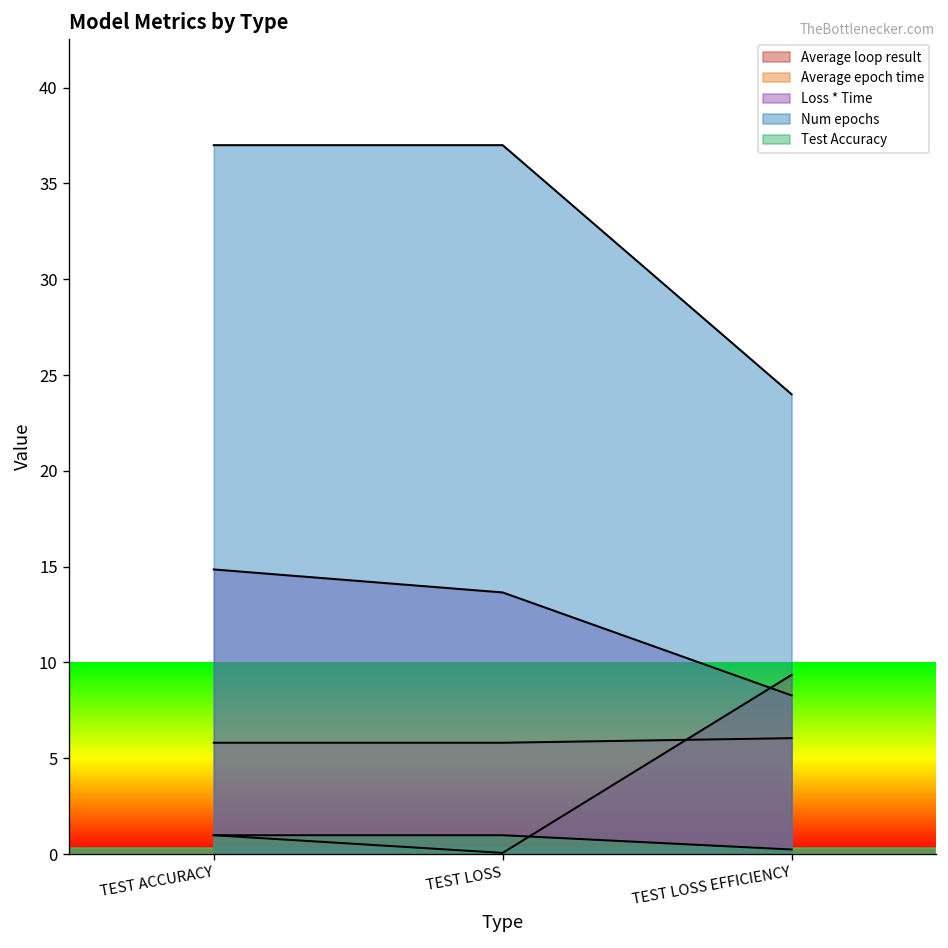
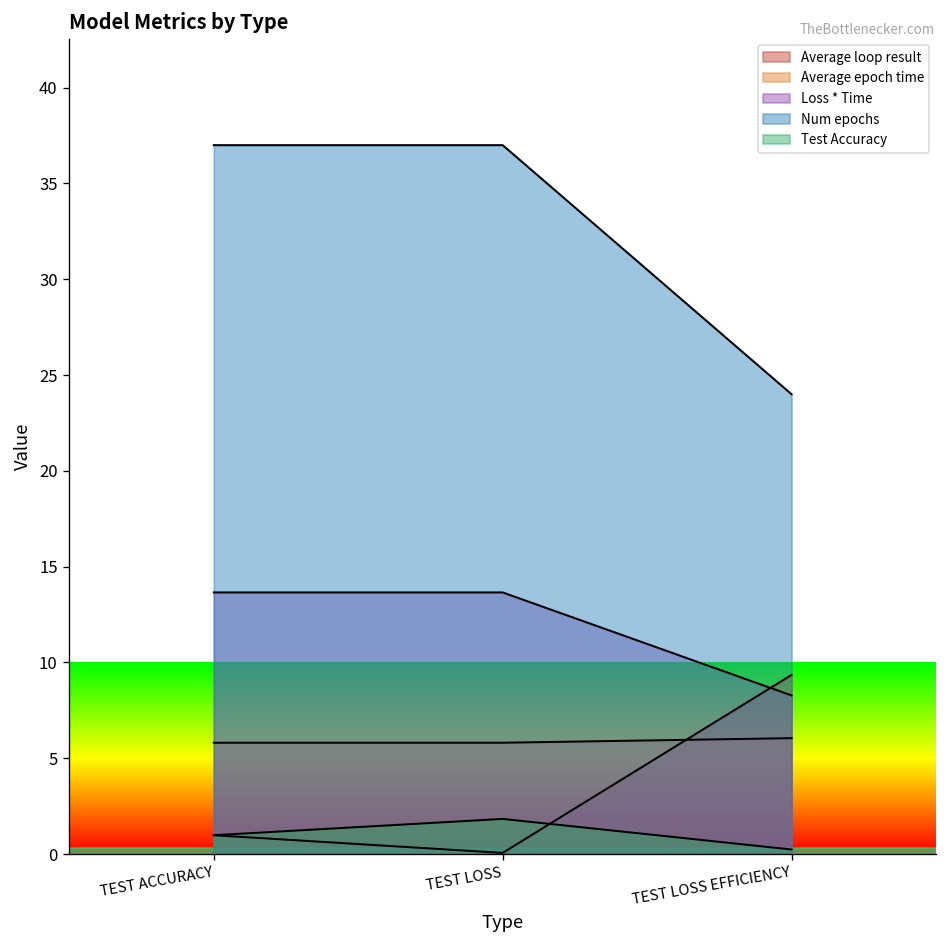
Loss * Time, TEST ACCURACY: 14.9 -> 13.7
Test Accuracy, TEST LOSS: 1.0 -> 1.8
